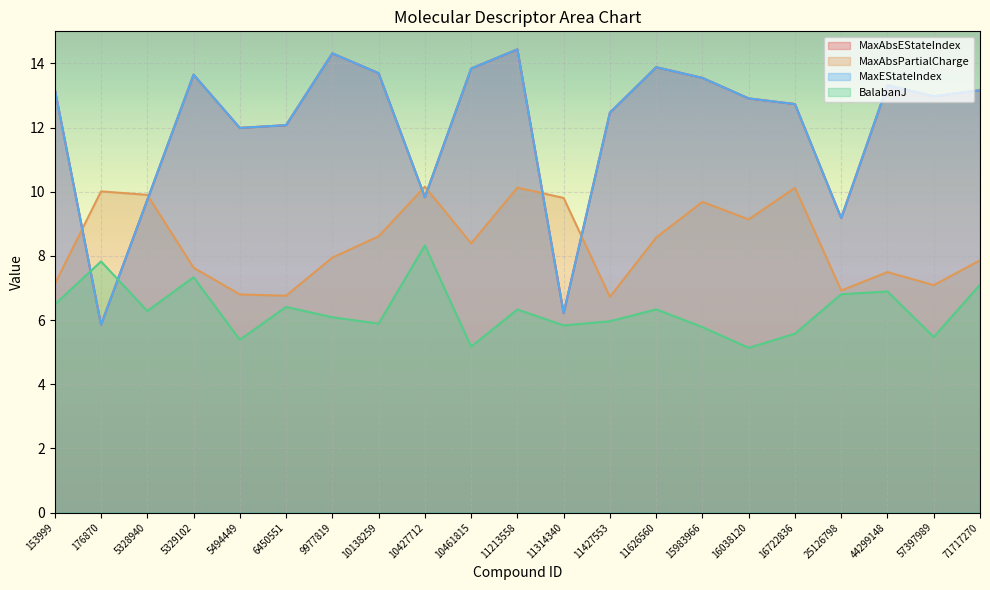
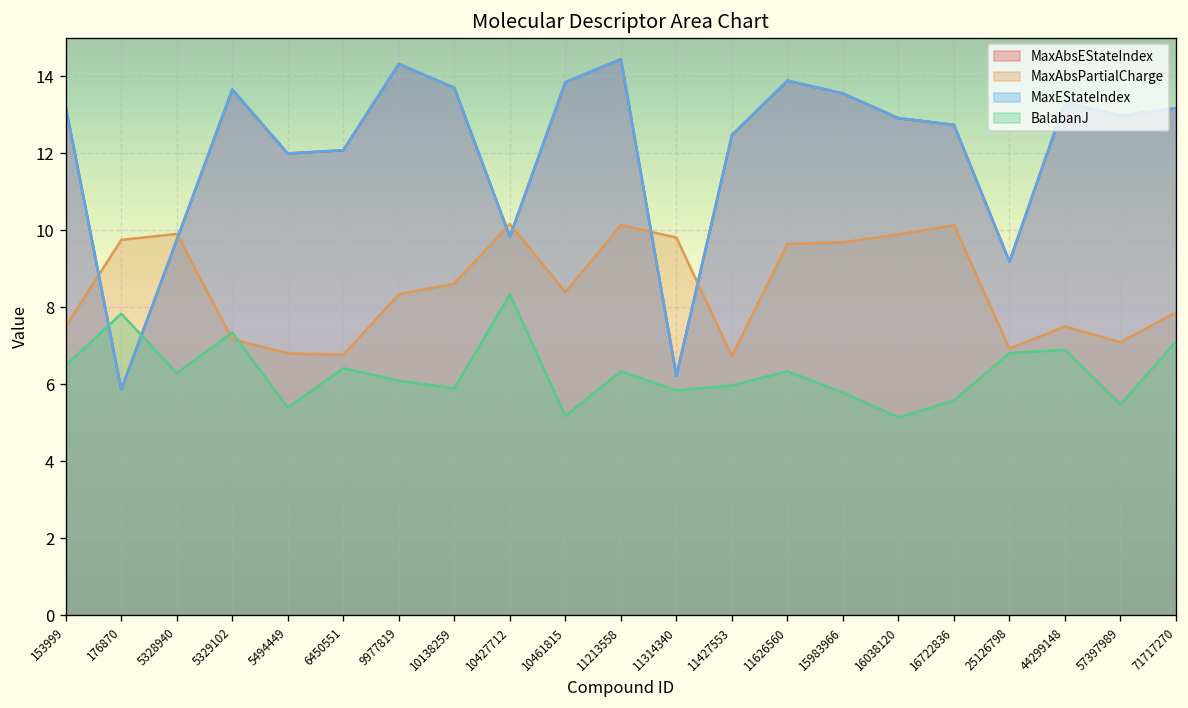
MaxAbsPartialCharge, 153999: 7.1 -> 7.5
MaxAbsPartialCharge, 176870: 10.0 -> 9.7
MaxAbsPartialCharge, 5329102: 7.6 -> 7.2
MaxAbsPartialCharge, 9977819: 7.9 -> 8.3
MaxAbsPartialCharge, 11626560: 8.6 -> 9.6
MaxAbsPartialCharge, 16038120: 9.1 -> 9.9
